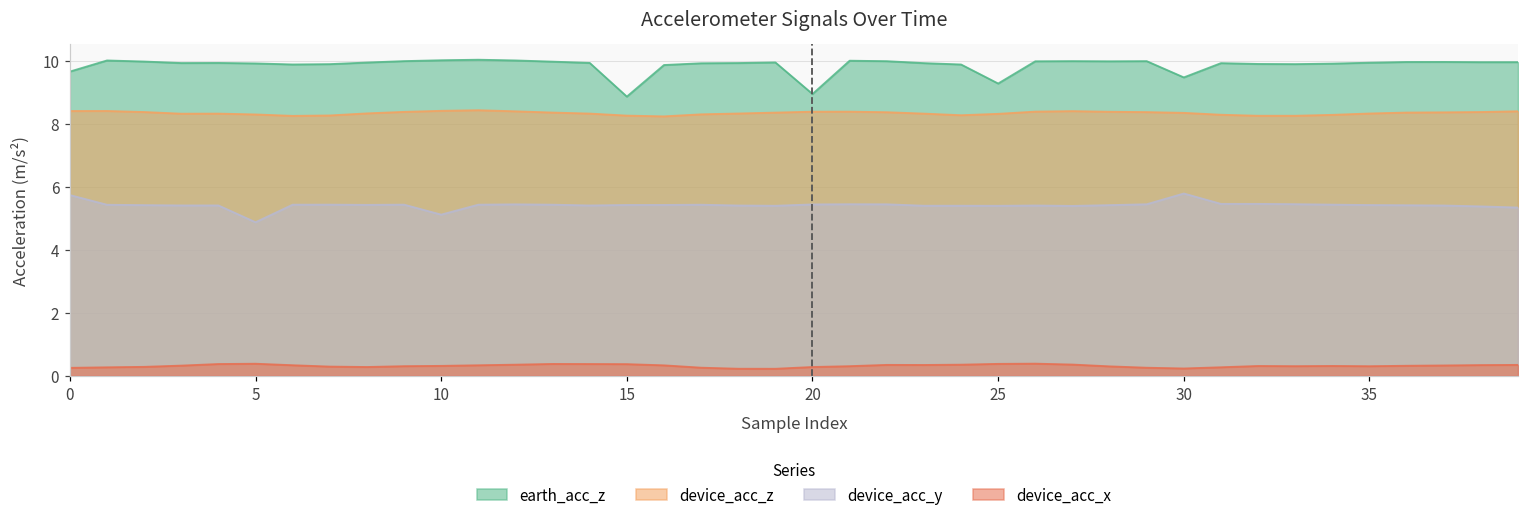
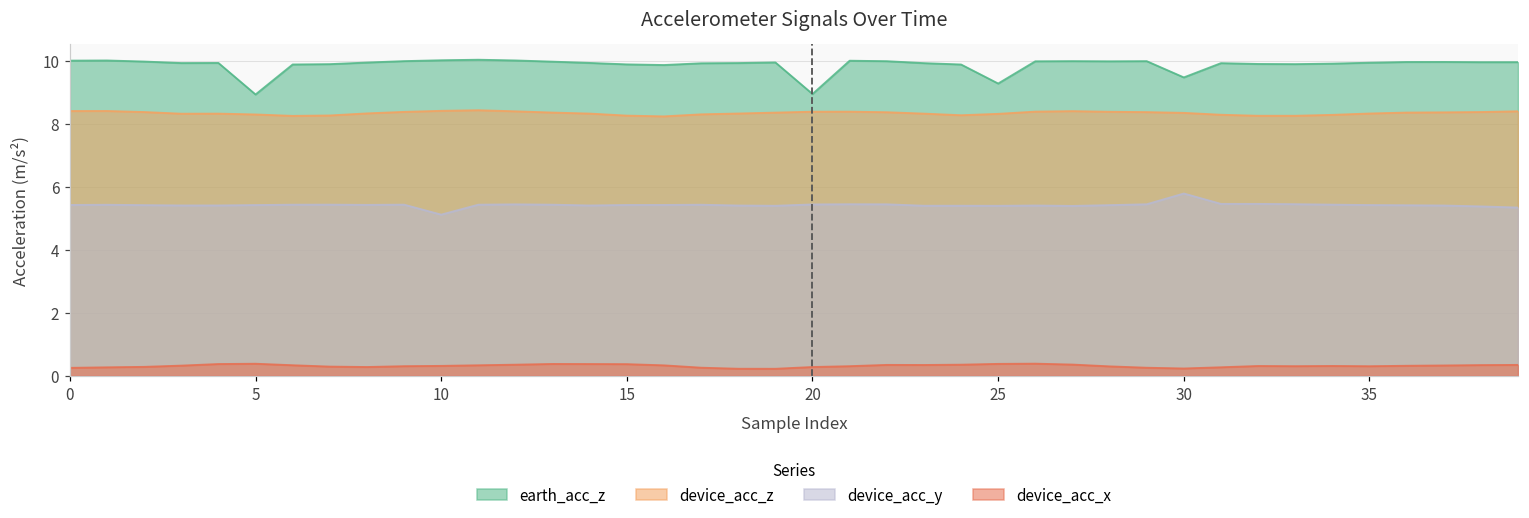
earth_acc_z, 0: 9.6 -> 10.0
device_acc_y, 0: 5.7 -> 5.4
earth_acc_z, 5: 9.9 -> 8.9
device_acc_y, 5: 4.9 -> 5.4
earth_acc_z, 15: 8.9 -> 9.9
